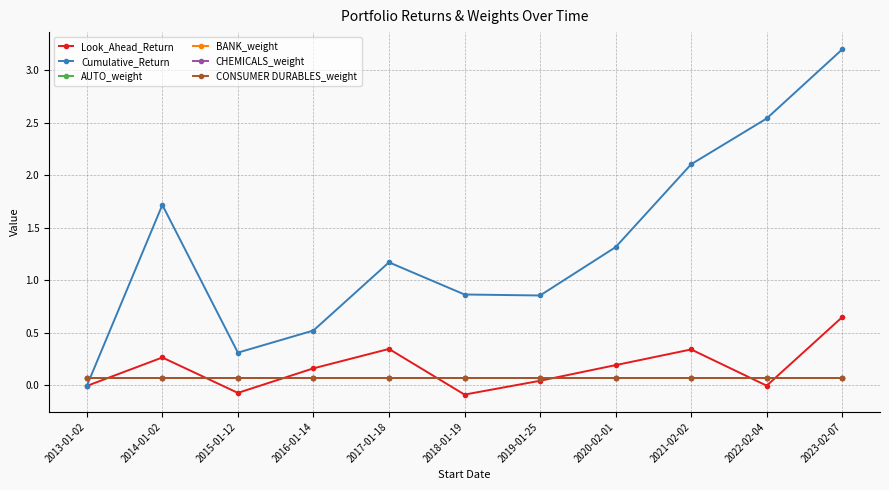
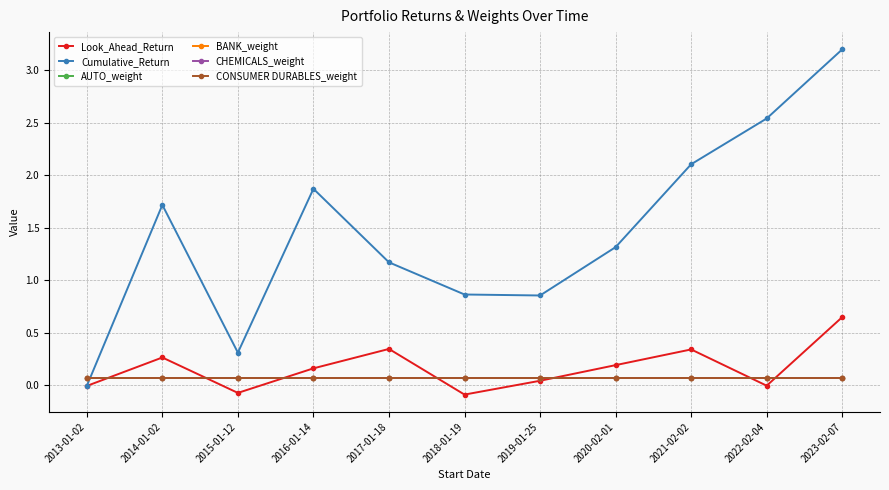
Cumulative_Return, 2016-01-14: 0.52 -> 1.87
